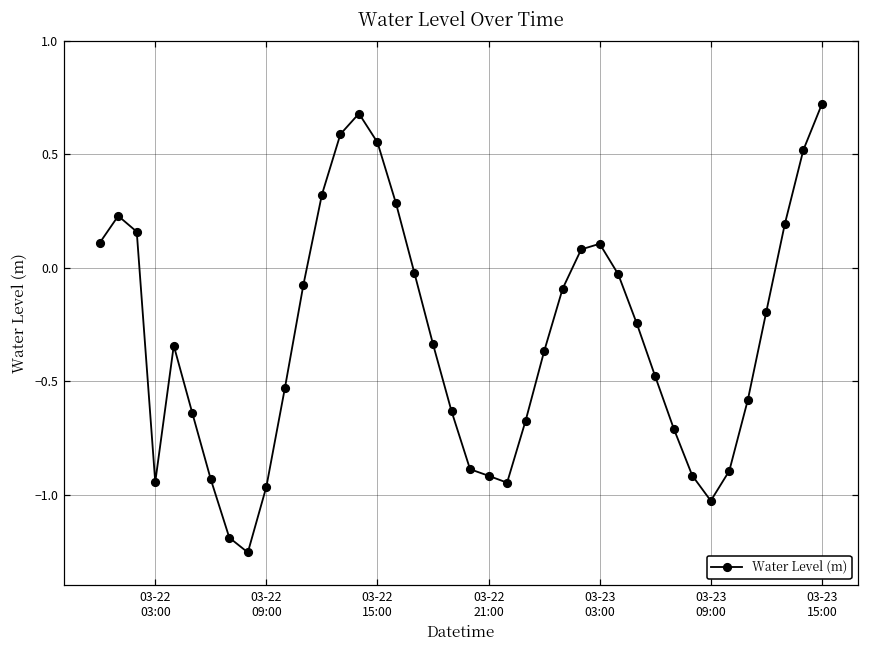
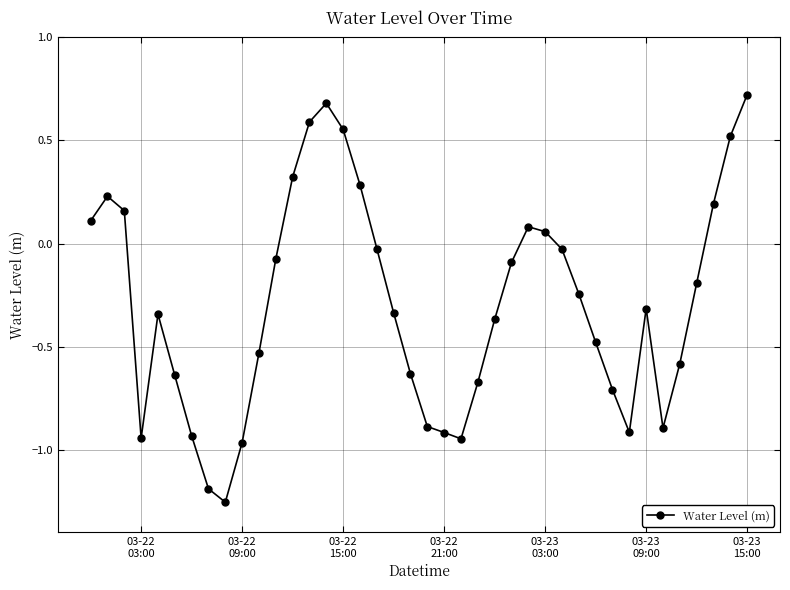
03-23 03:00: 0.11 -> 0.06
03-23 09:00: -1.03 -> -0.32
